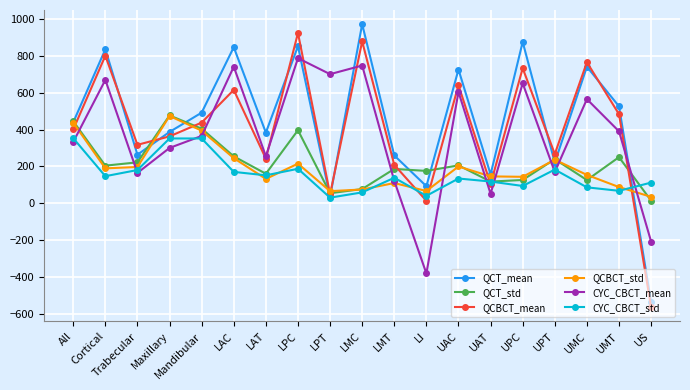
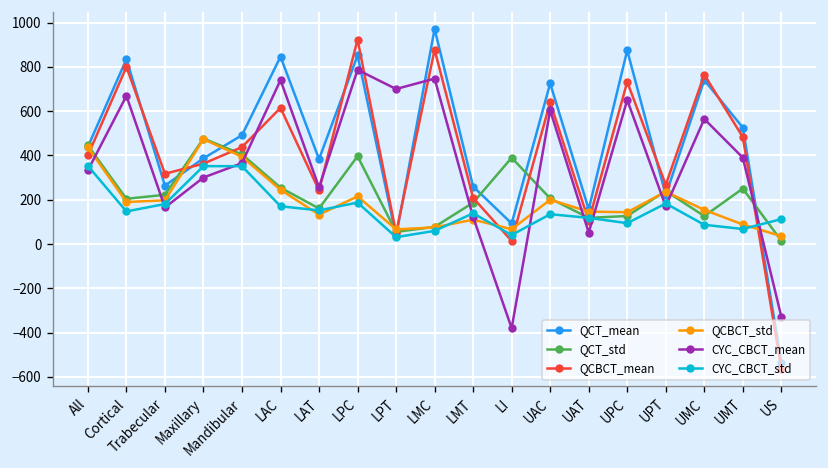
QCT_std, LI: 180 -> 390
CYC_CBCT_mean, US: -210 -> -330
